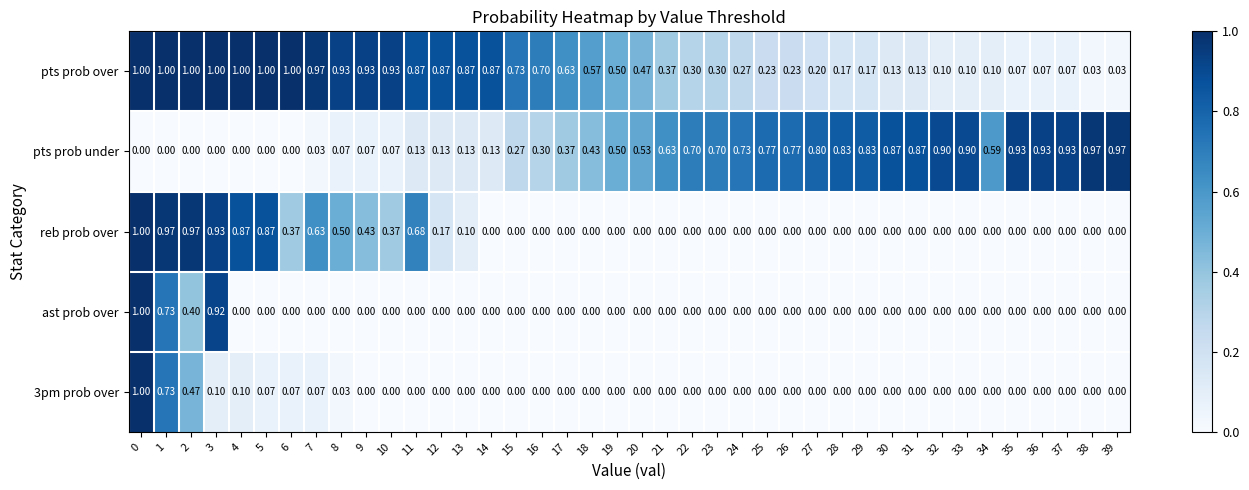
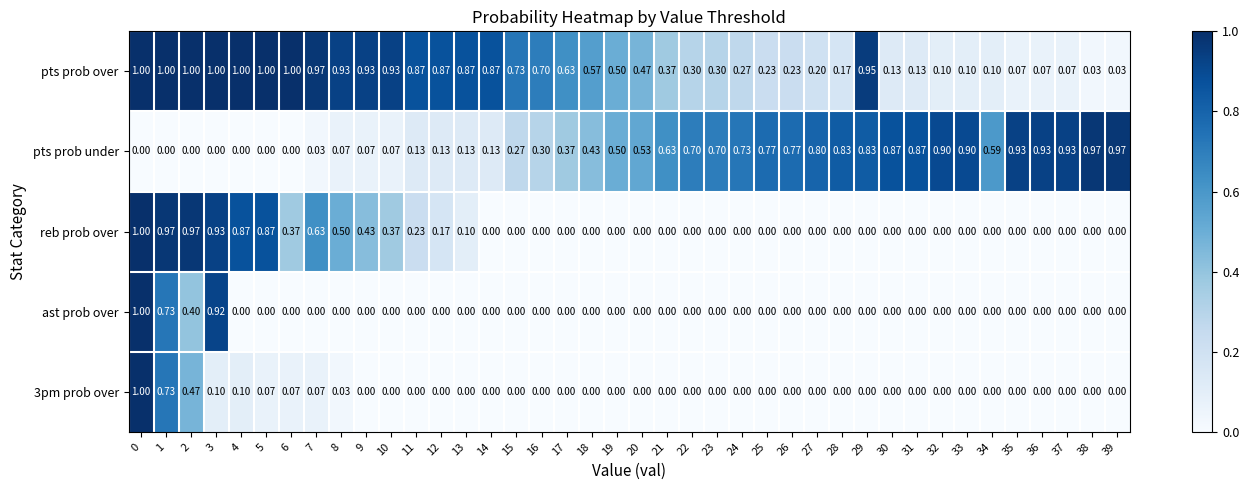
pts prob over, 29: 0.17 -> 0.95
reb prob over, 11: 0.68 -> 0.23
